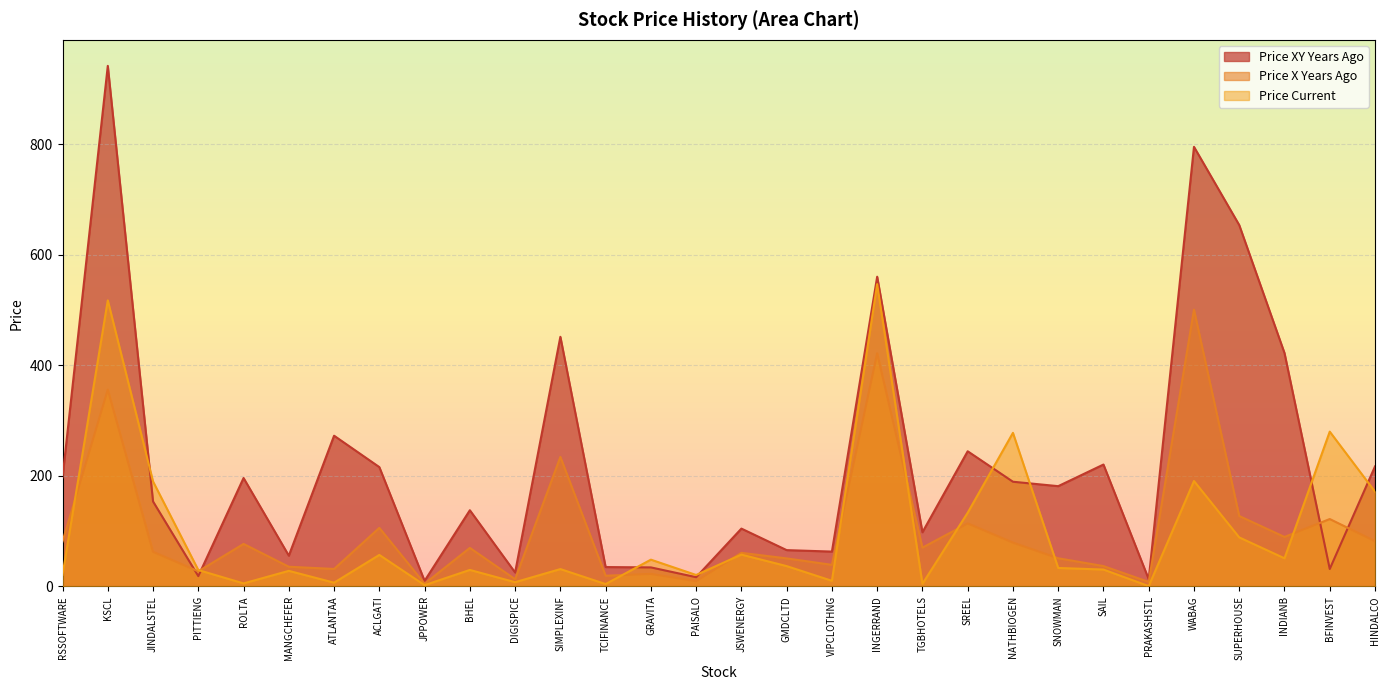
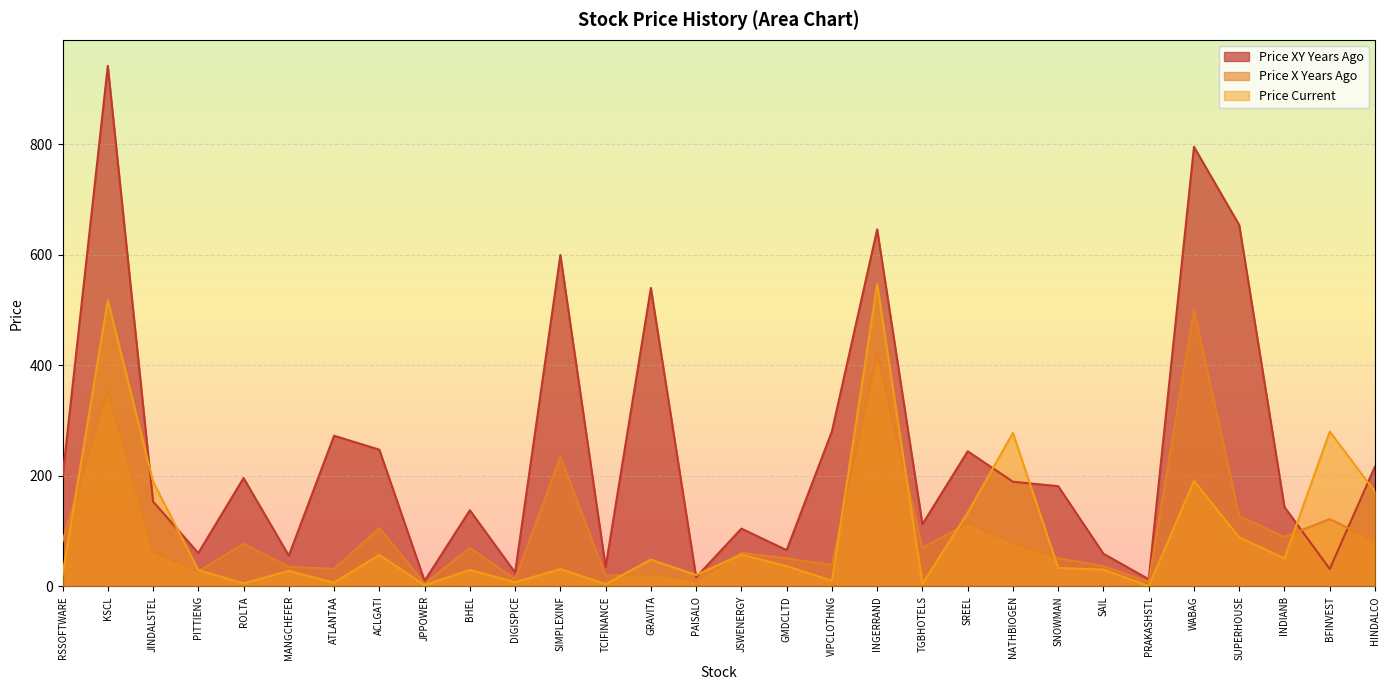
Price XY Years Ago, PITTIENG: 20 -> 60
Price XY Years Ago, ACLGATI: 220 -> 250
Price XY Years Ago, SIMPLEXINF: 450 -> 600
Price XY Years Ago, GRAVITA: 30 -> 540
Price XY Years Ago, VIPCLOTHNG: 60 -> 280
Price XY Years Ago, INGERRAND: 560 -> 650
Price XY Years Ago, TGBHOTELS: 100 -> 110
Price XY Years Ago, SAIL: 220 -> 60
Price XY Years Ago, INDIANB: 420 -> 140
